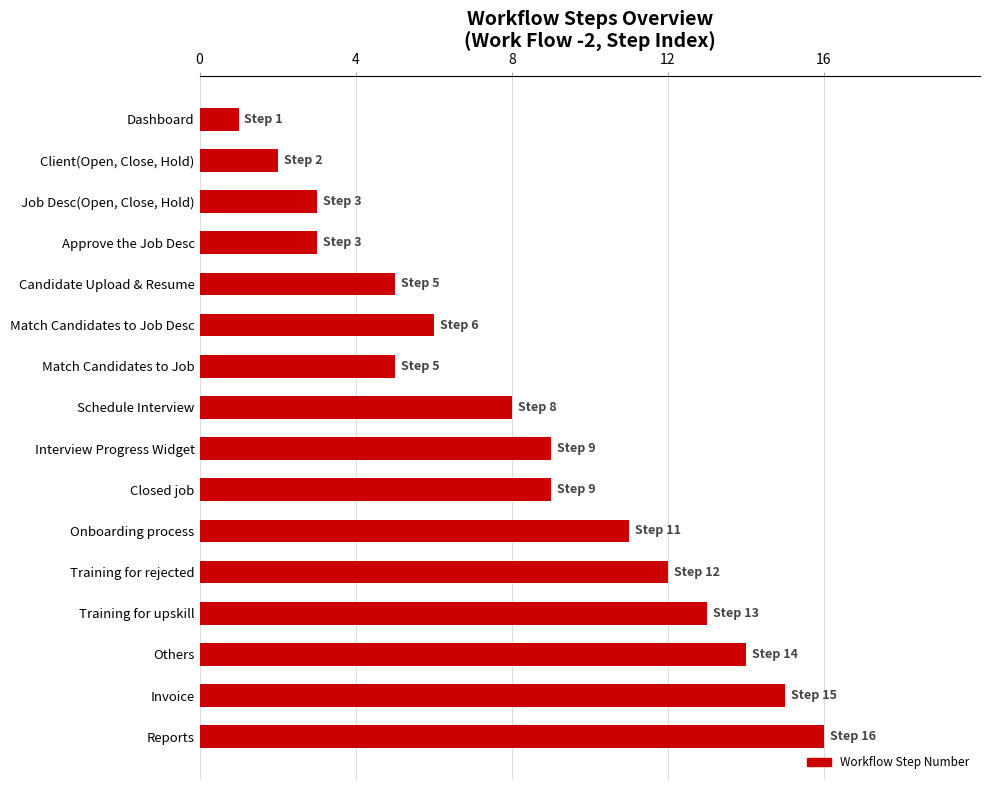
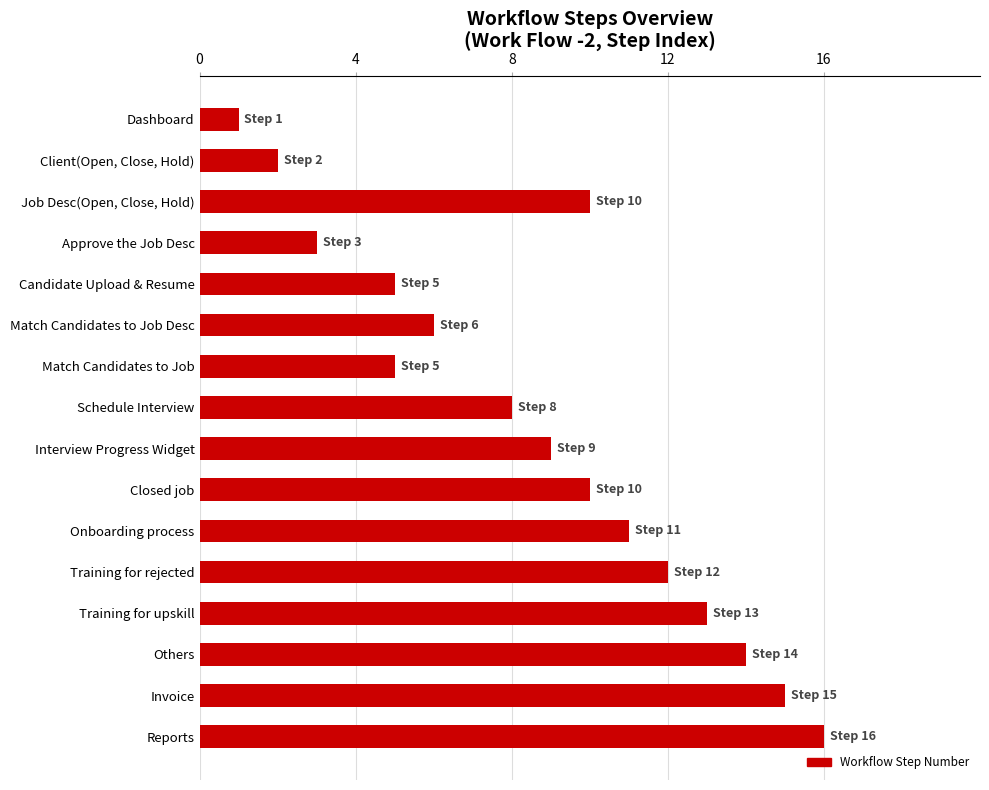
Job Desc(Open, Close, Hold): 3 -> 10
Closed job: 9 -> 10
